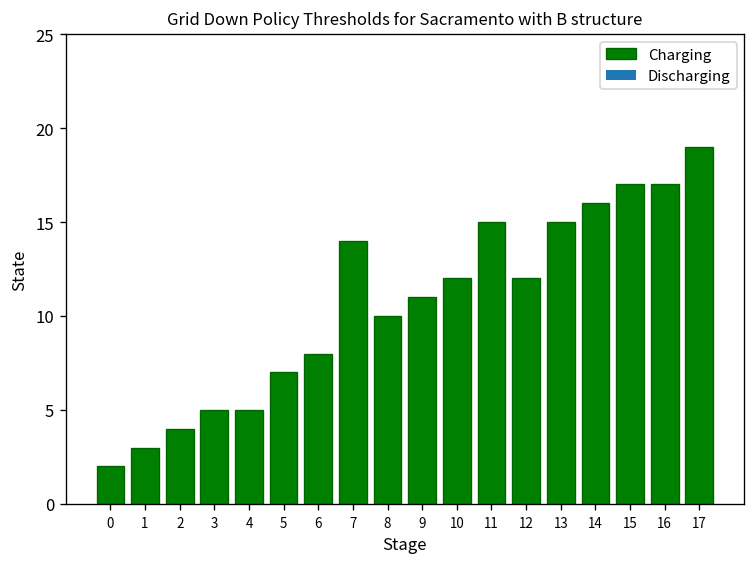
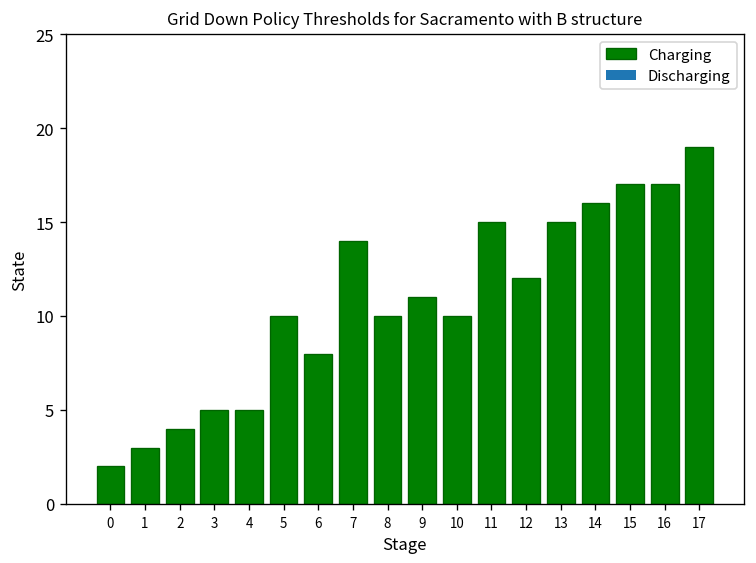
5: 7 -> 10
10: 12 -> 10
